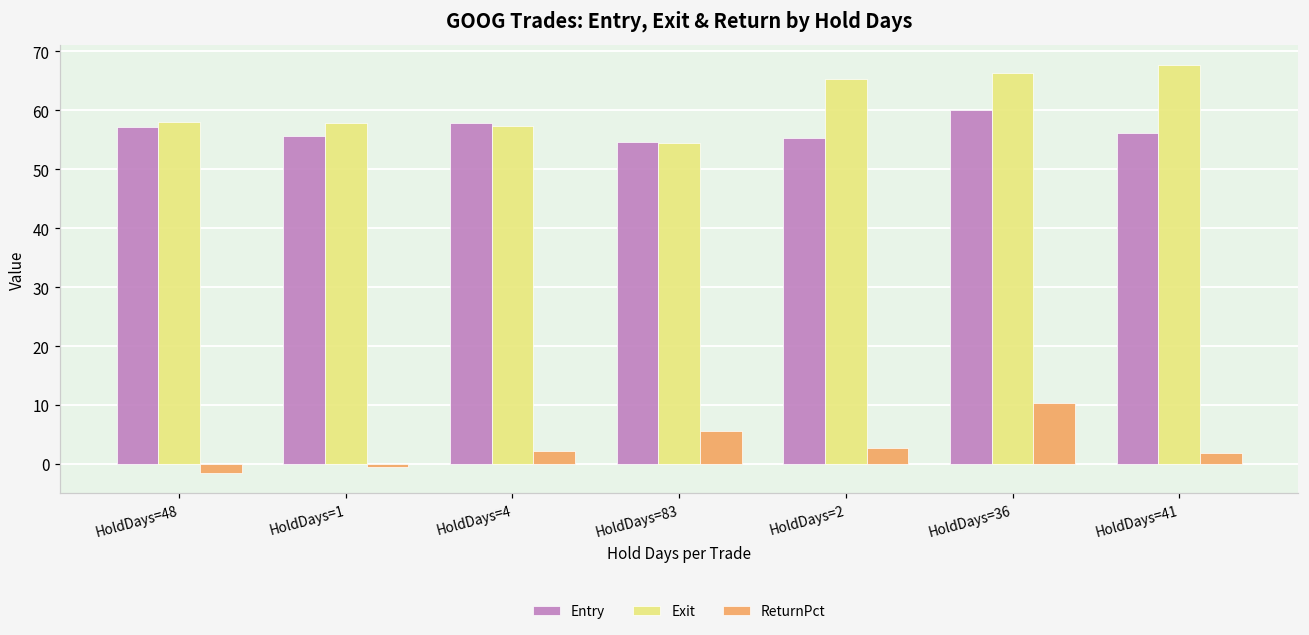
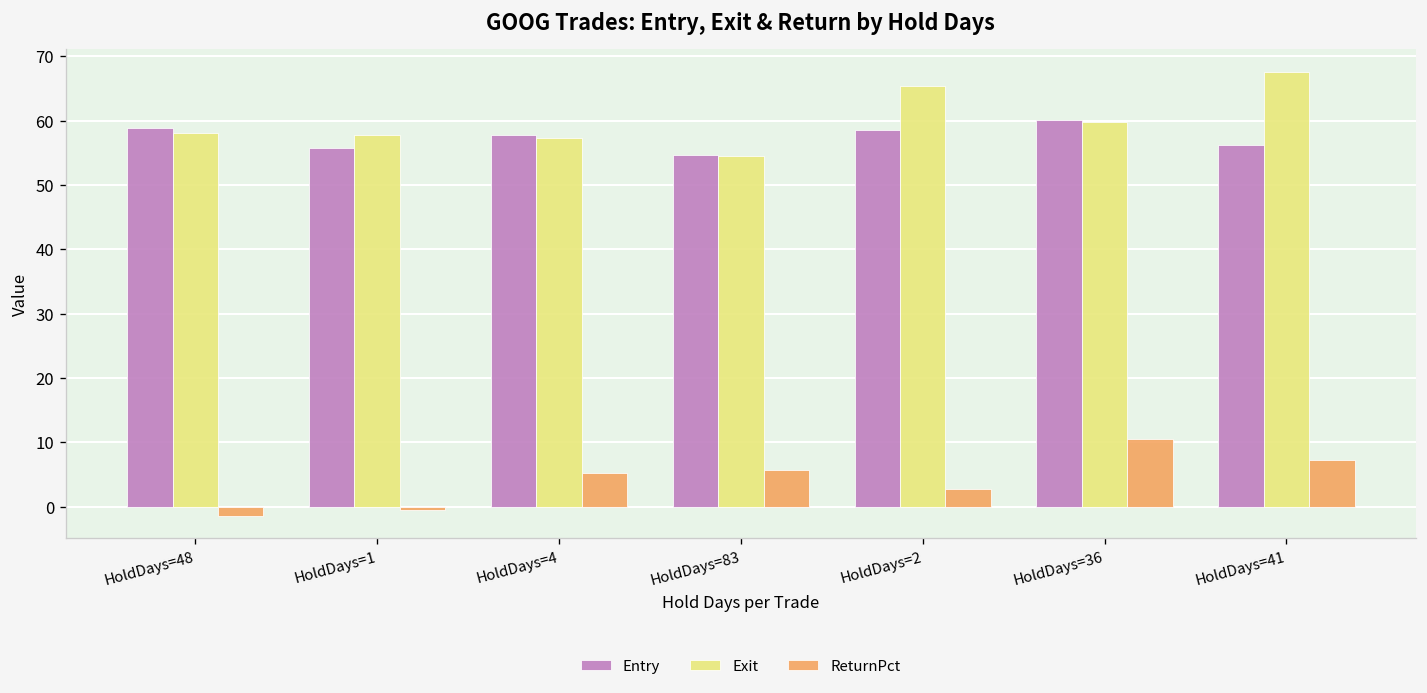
Entry, HoldDays=48: 57 -> 59
ReturnPct, HoldDays=4: 2 -> 5
Entry, HoldDays=2: 55 -> 58
Exit, HoldDays=36: 66 -> 60
ReturnPct, HoldDays=41: 2 -> 7
